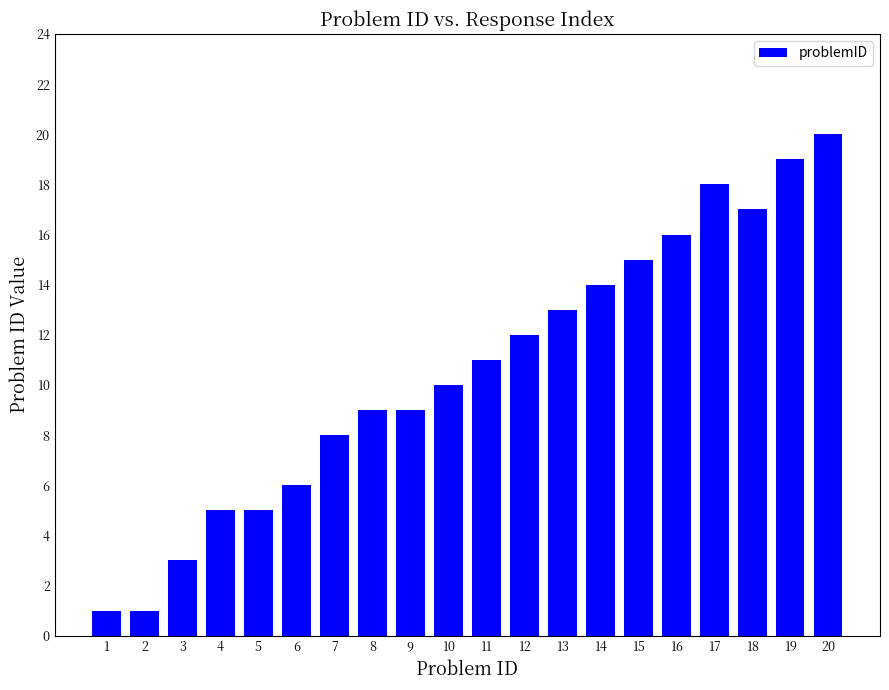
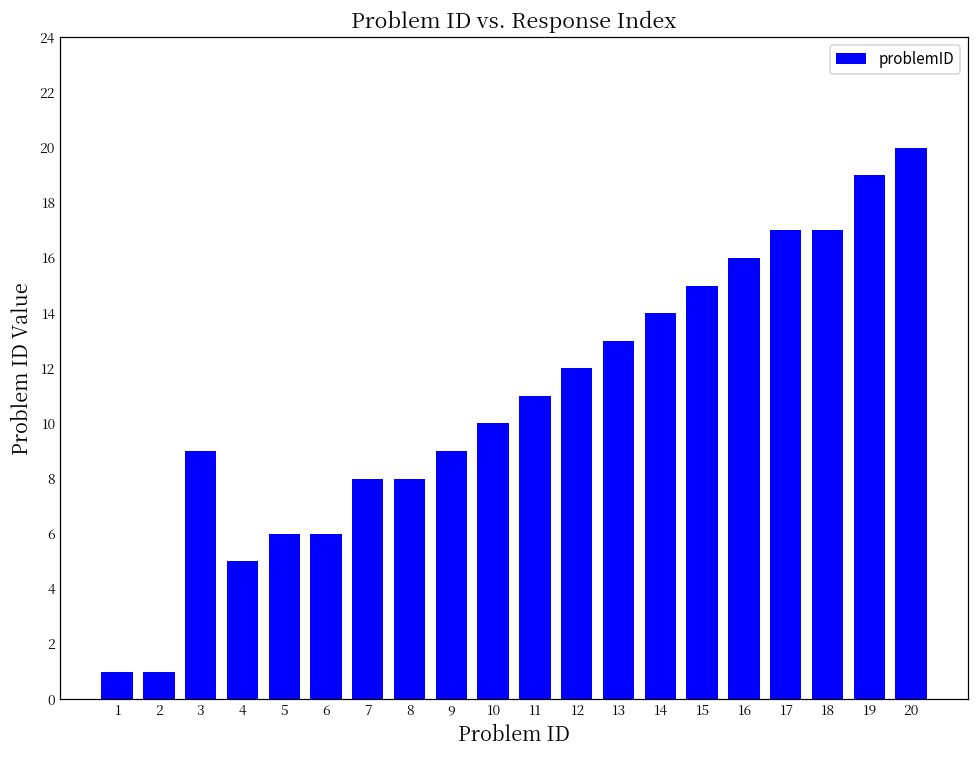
3: 3 -> 9
5: 5 -> 6
8: 9 -> 8
17: 18 -> 17
